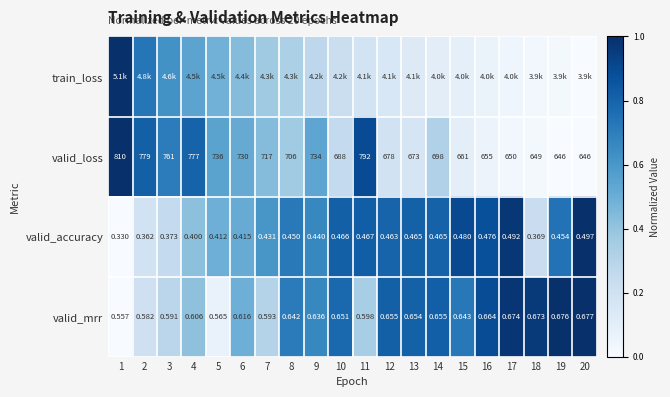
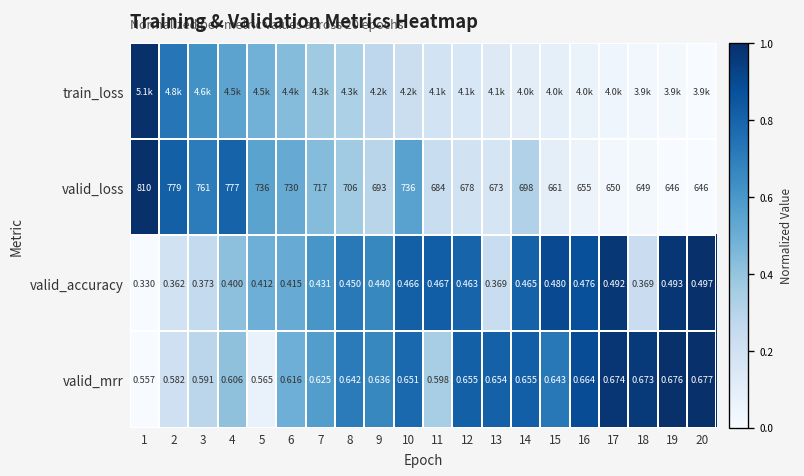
valid_loss, 9: 734 -> 693
valid_loss, 10: 688 -> 736
valid_loss, 11: 792 -> 684
valid_accuracy, 13: 0.465 -> 0.369
valid_accuracy, 19: 0.454 -> 0.493
valid_mrr, 7: 0.593 -> 0.625
